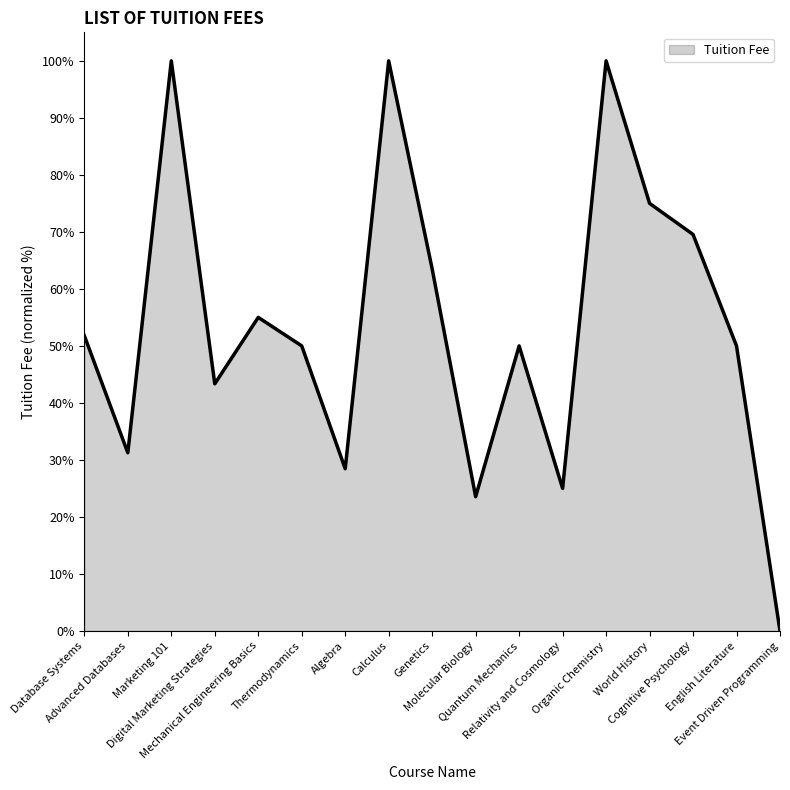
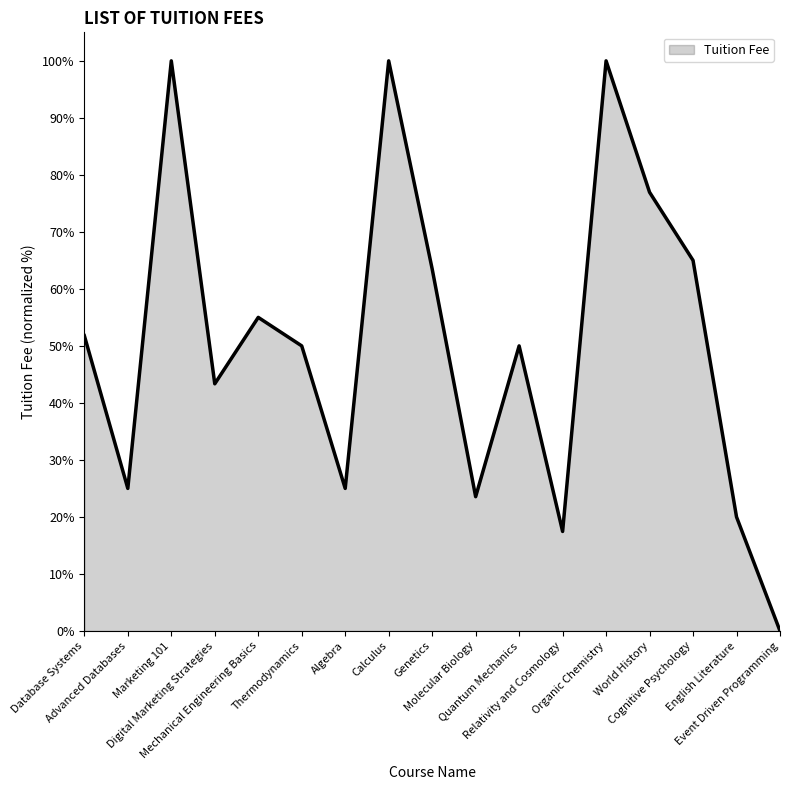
Advanced Databases: 31% -> 25%
Algebra: 28% -> 25%
Relativity and Cosmology: 25% -> 17%
World History: 75% -> 77%
Cognitive Psychology: 70% -> 65%
English Literature: 50% -> 20%
